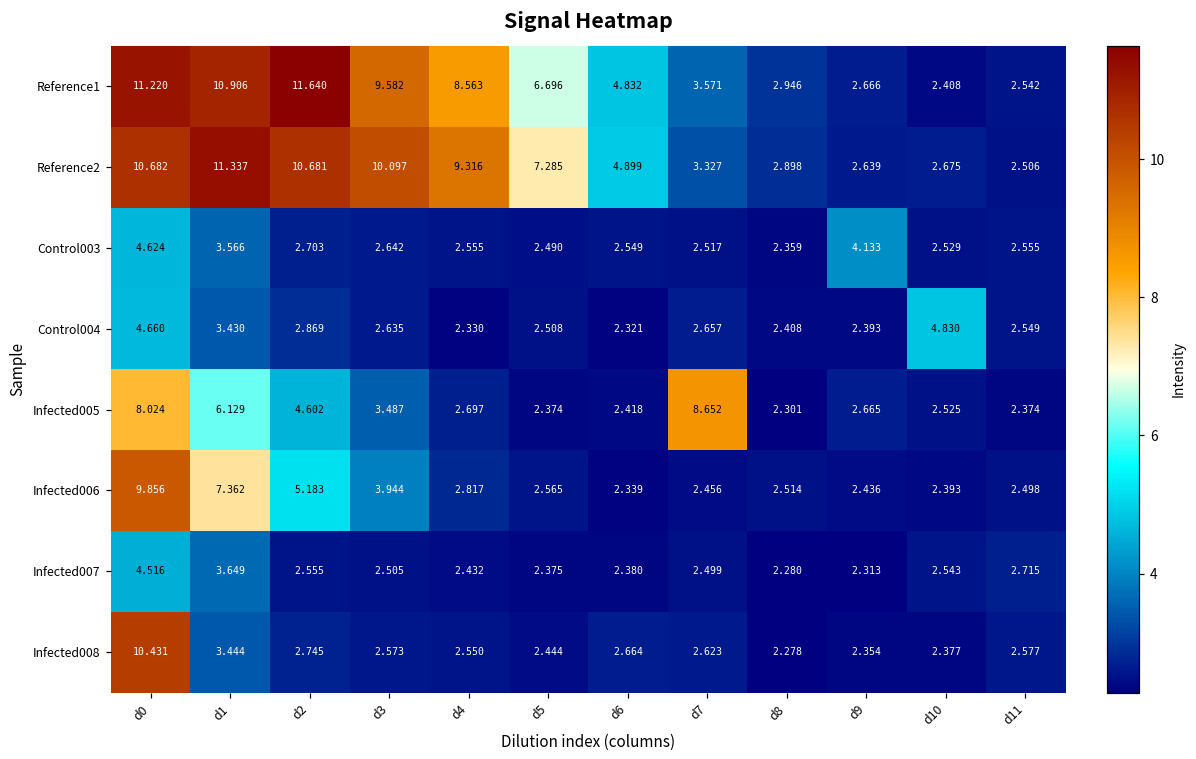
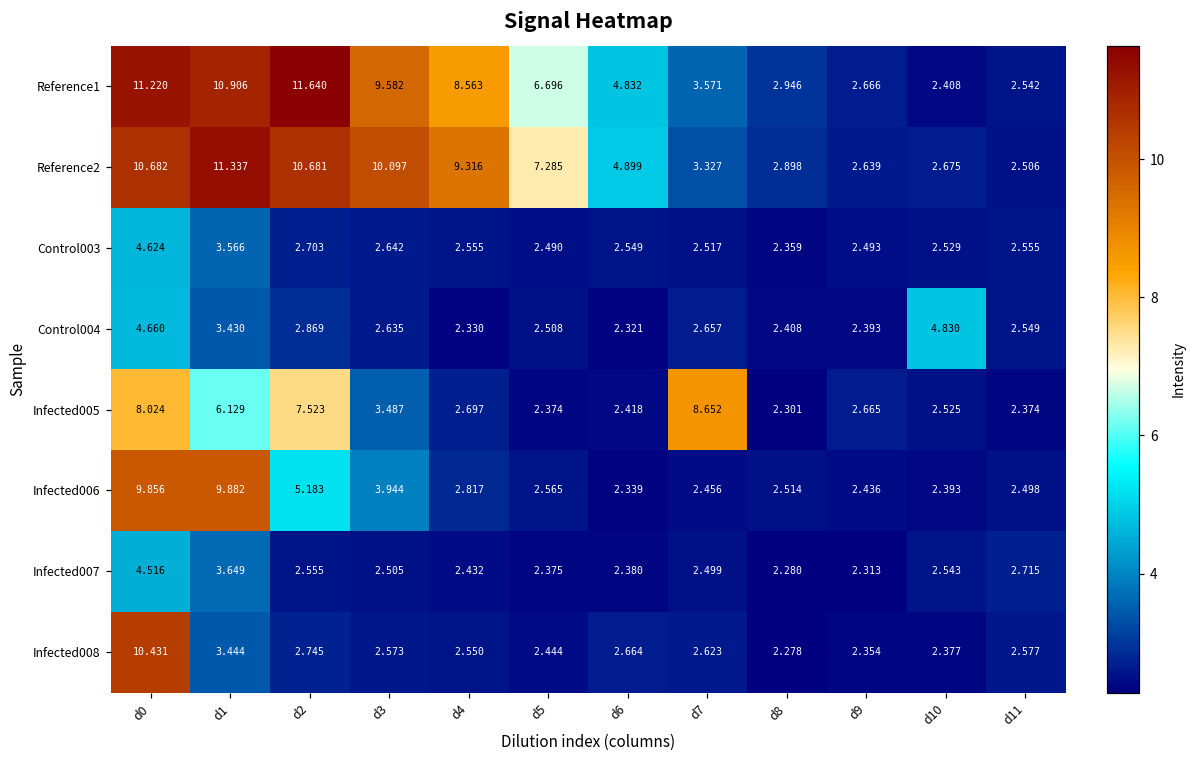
Control003, d9: 4.133 -> 2.493
Infected005, d2: 4.602 -> 7.523
Infected006, d1: 7.362 -> 9.882
